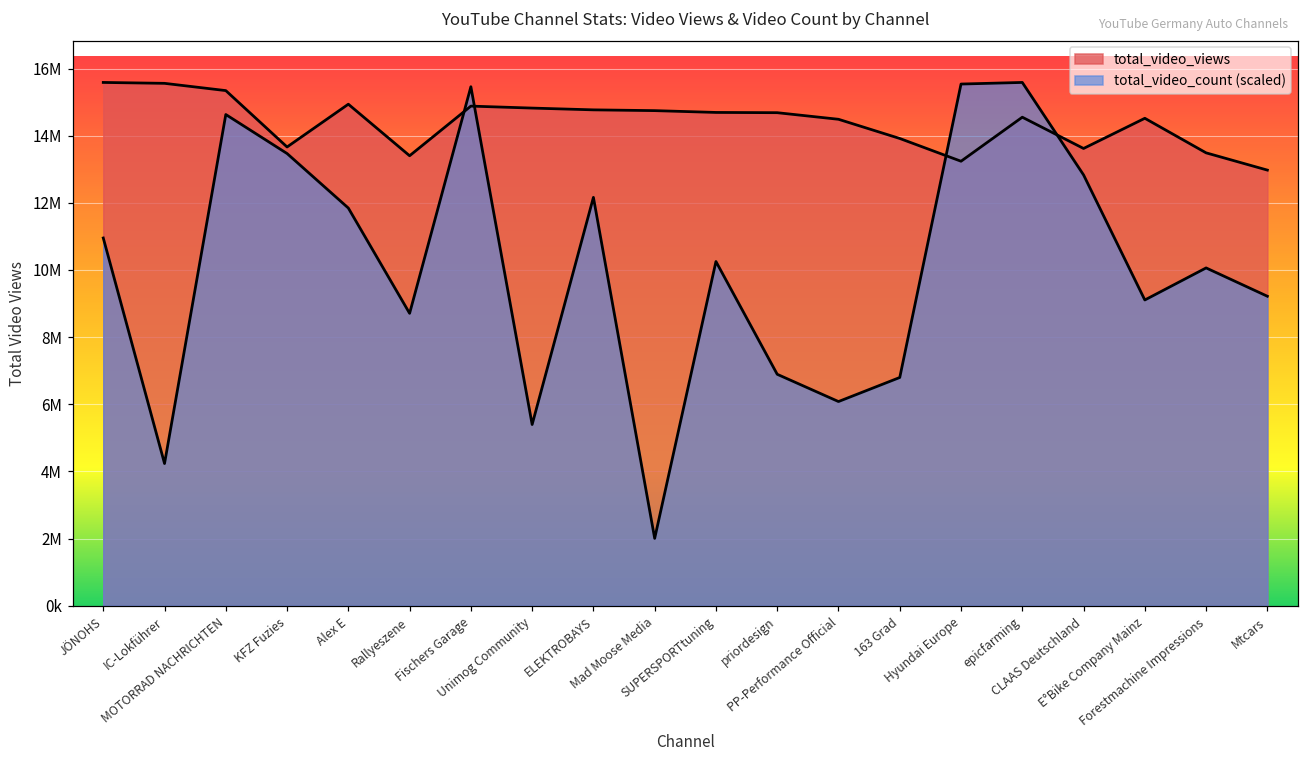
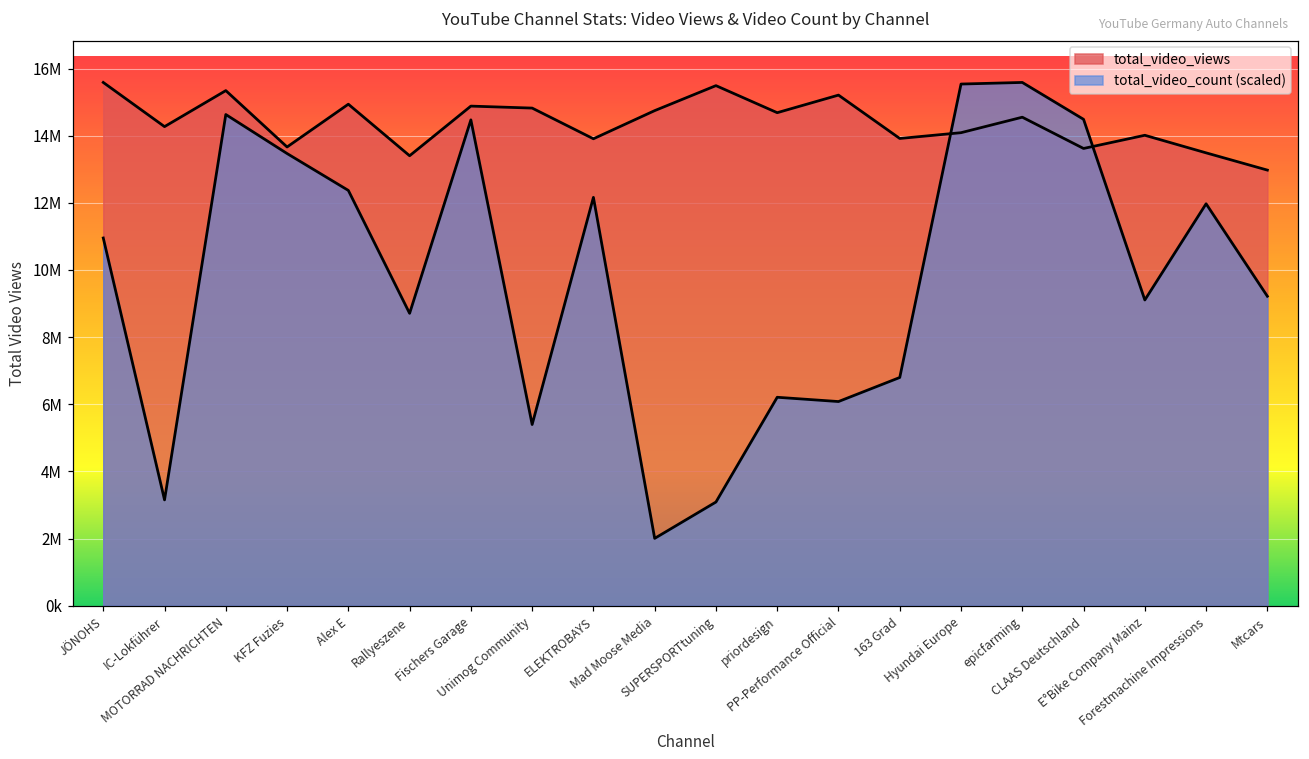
total_video_views, IC-Lokführer: 15600000 -> 14300000
total_video_count (scaled), IC-Lokführer: 4200000 -> 3200000
total_video_count (scaled), Alex E: 11800000 -> 12400000
total_video_count (scaled), Fischers Garage: 15500000 -> 14500000
total_video_views, ELEKTROBAYS: 14800000 -> 13900000
total_video_views, SUPERSPORTtuning: 14700000 -> 15500000
total_video_count (scaled), SUPERSPORTtuning: 10300000 -> 3100000
total_video_count (scaled), priordesign: 6900000 -> 6200000
total_video_views, PP-Performance Official: 14500000 -> 15200000
total_video_views, Hyundai Europe: 13200000 -> 14100000
total_video_count (scaled), CLAAS Deutschland: 12800000 -> 14500000
total_video_views, E°Bike Company Mainz: 14500000 -> 14000000
total_video_count (scaled), Forestmachine Impressions: 10100000 -> 12000000
